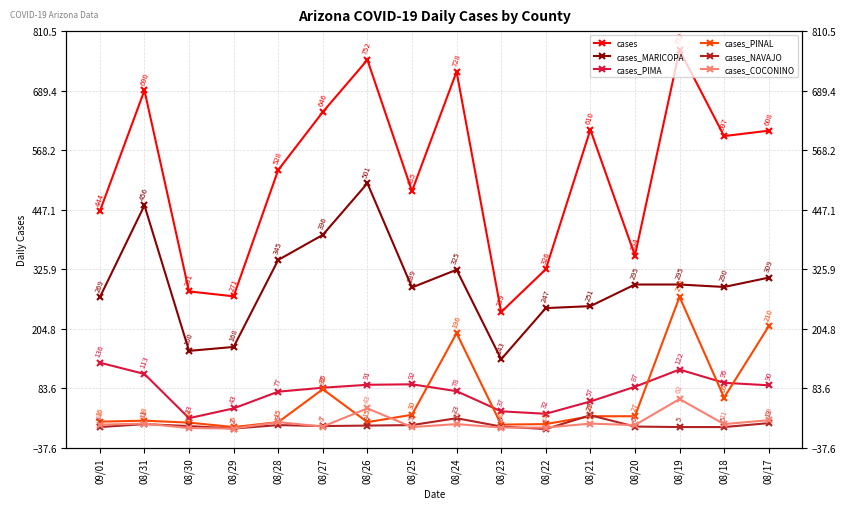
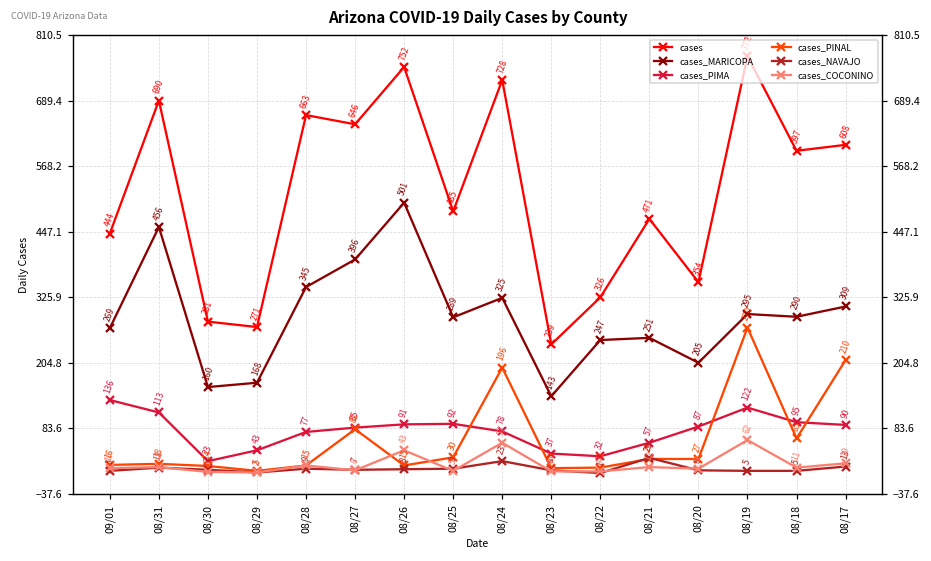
cases, 08/28: 528 -> 663
cases_COCONINO, 08/24: 11 -> 57
cases, 08/21: 610 -> 471
cases_MARICOPA, 08/20: 295 -> 205
